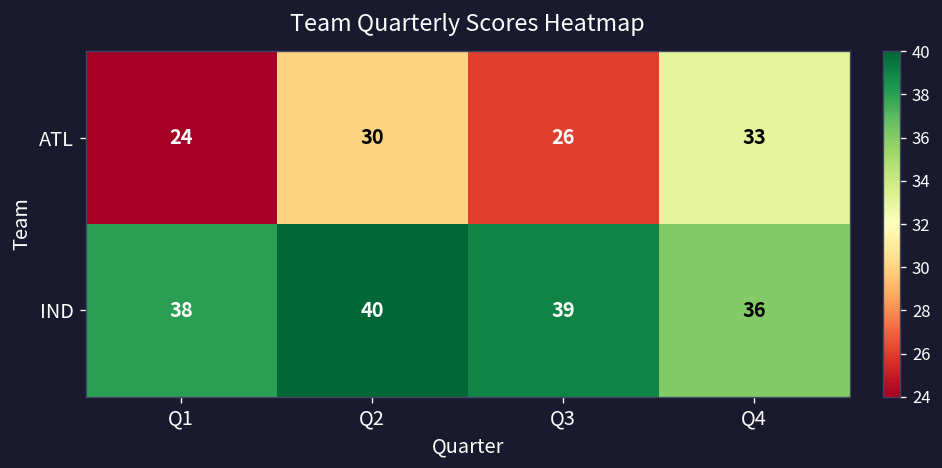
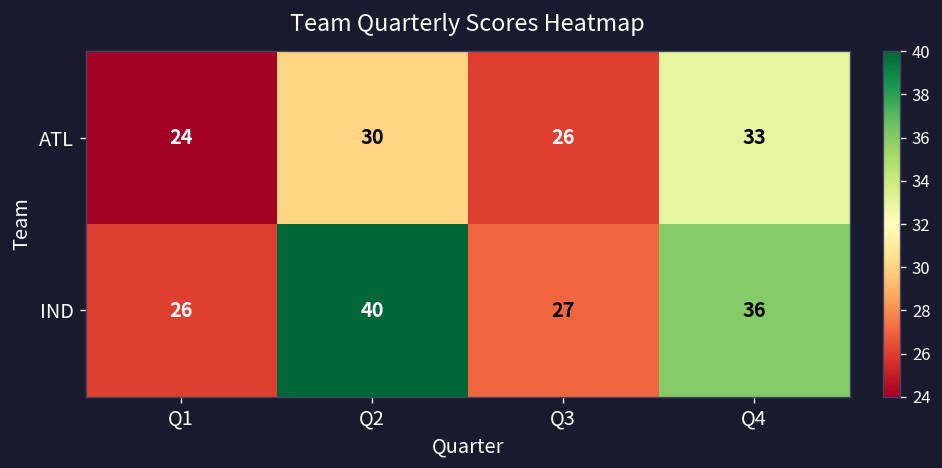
IND, Q1: 38 -> 26
IND, Q3: 39 -> 27
